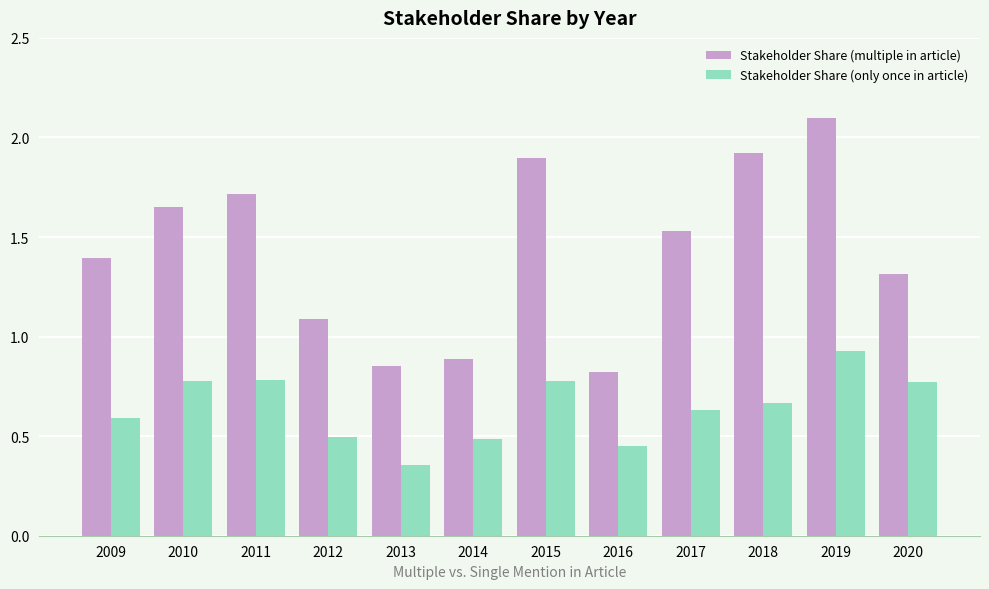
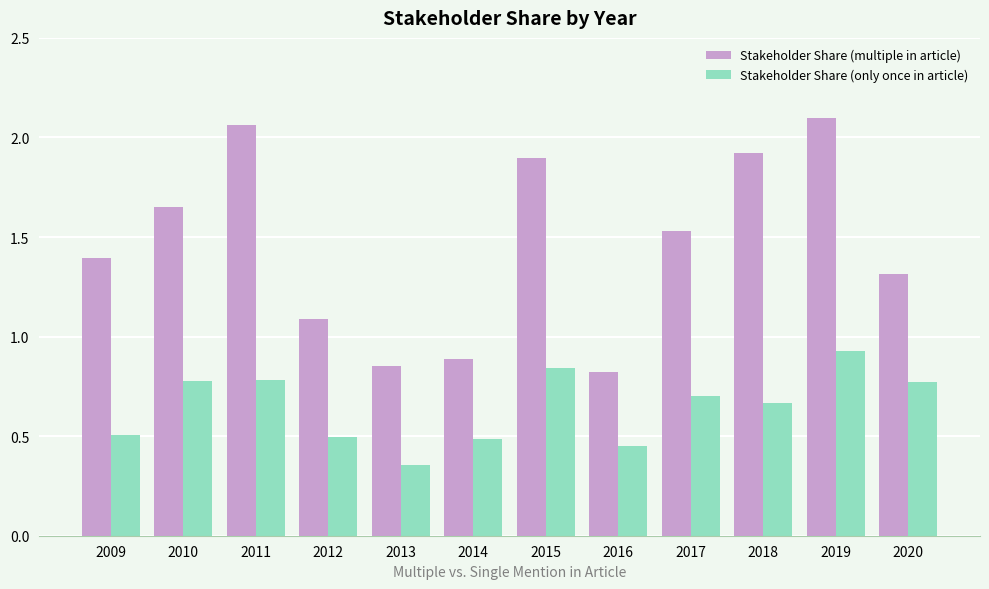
Stakeholder Share (only once in article), 2009: 0.59 -> 0.51
Stakeholder Share (multiple in article), 2011: 1.71 -> 2.06
Stakeholder Share (only once in article), 2015: 0.77 -> 0.84
Stakeholder Share (only once in article), 2017: 0.63 -> 0.70
